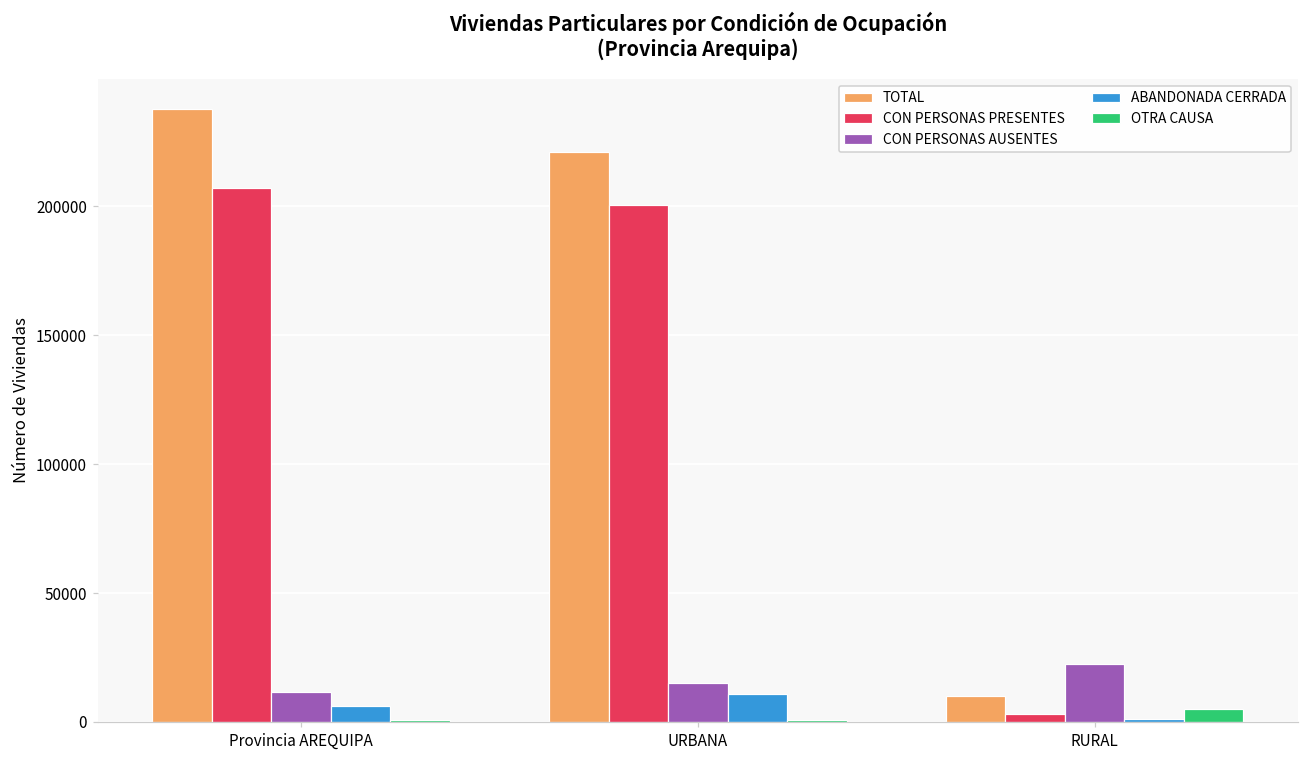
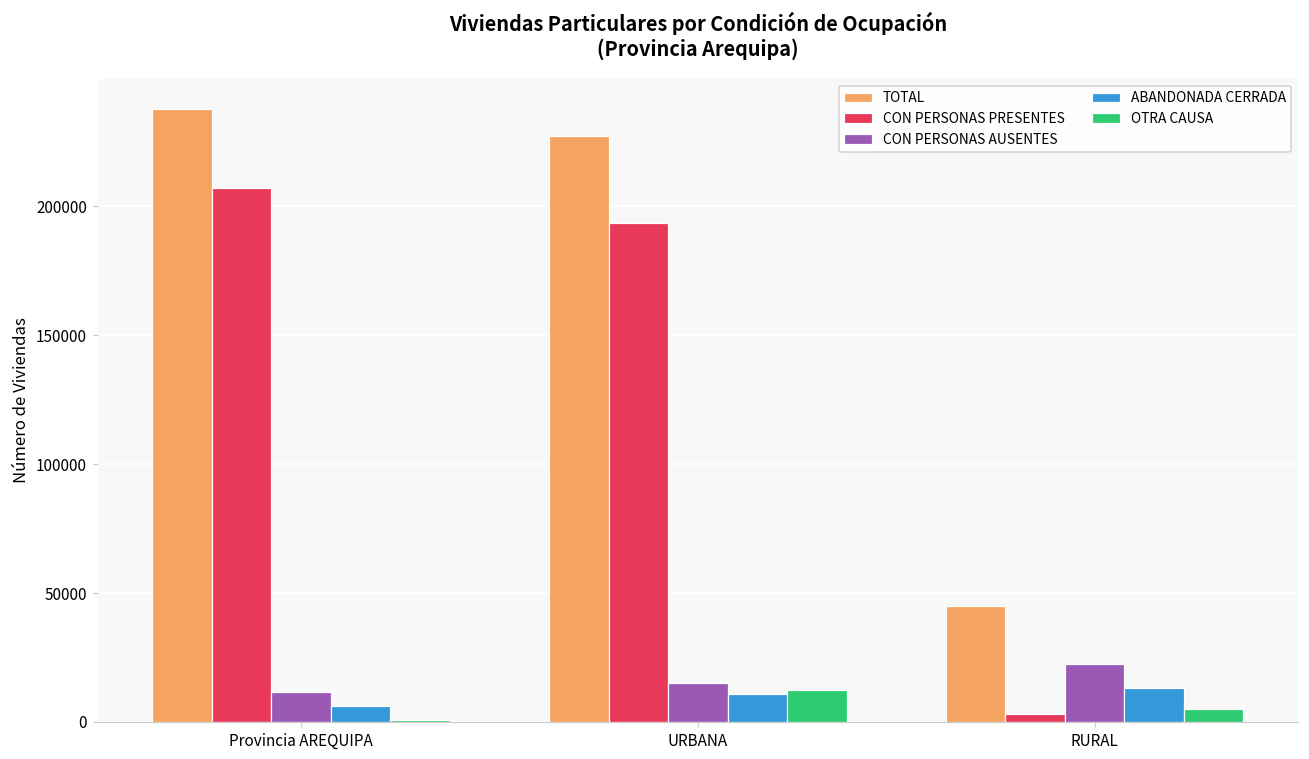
TOTAL, URBANA: 221000 -> 227000
CON PERSONAS PRESENTES, URBANA: 200000 -> 194000
OTRA CAUSA, URBANA: 1000 -> 12000
TOTAL, RURAL: 10000 -> 45000
ABANDONADA CERRADA, RURAL: 1000 -> 13000
